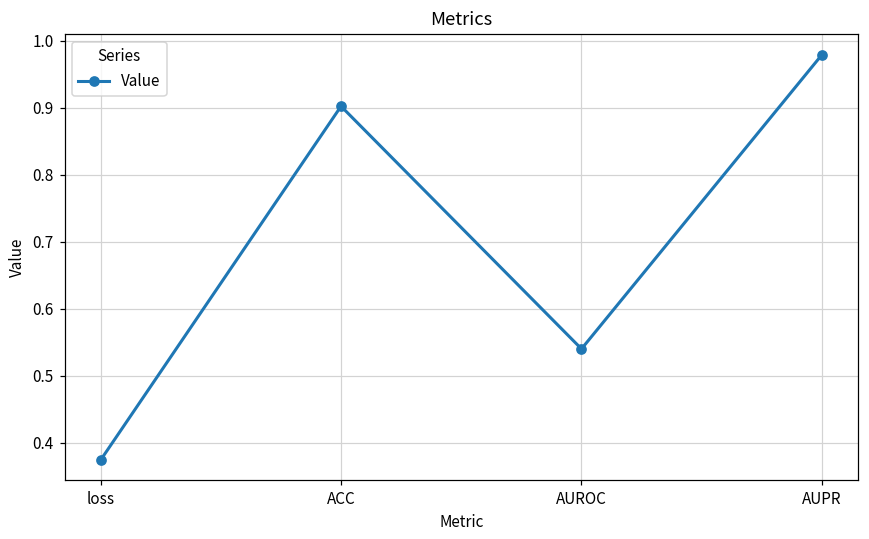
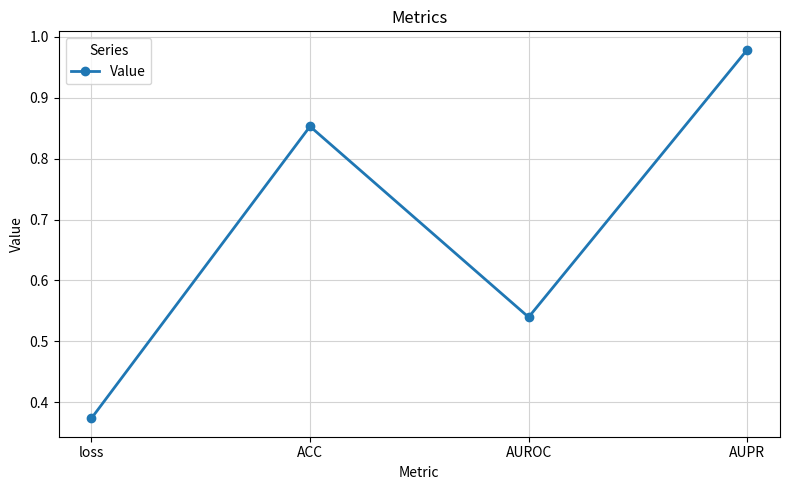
ACC: 0.90 -> 0.85
